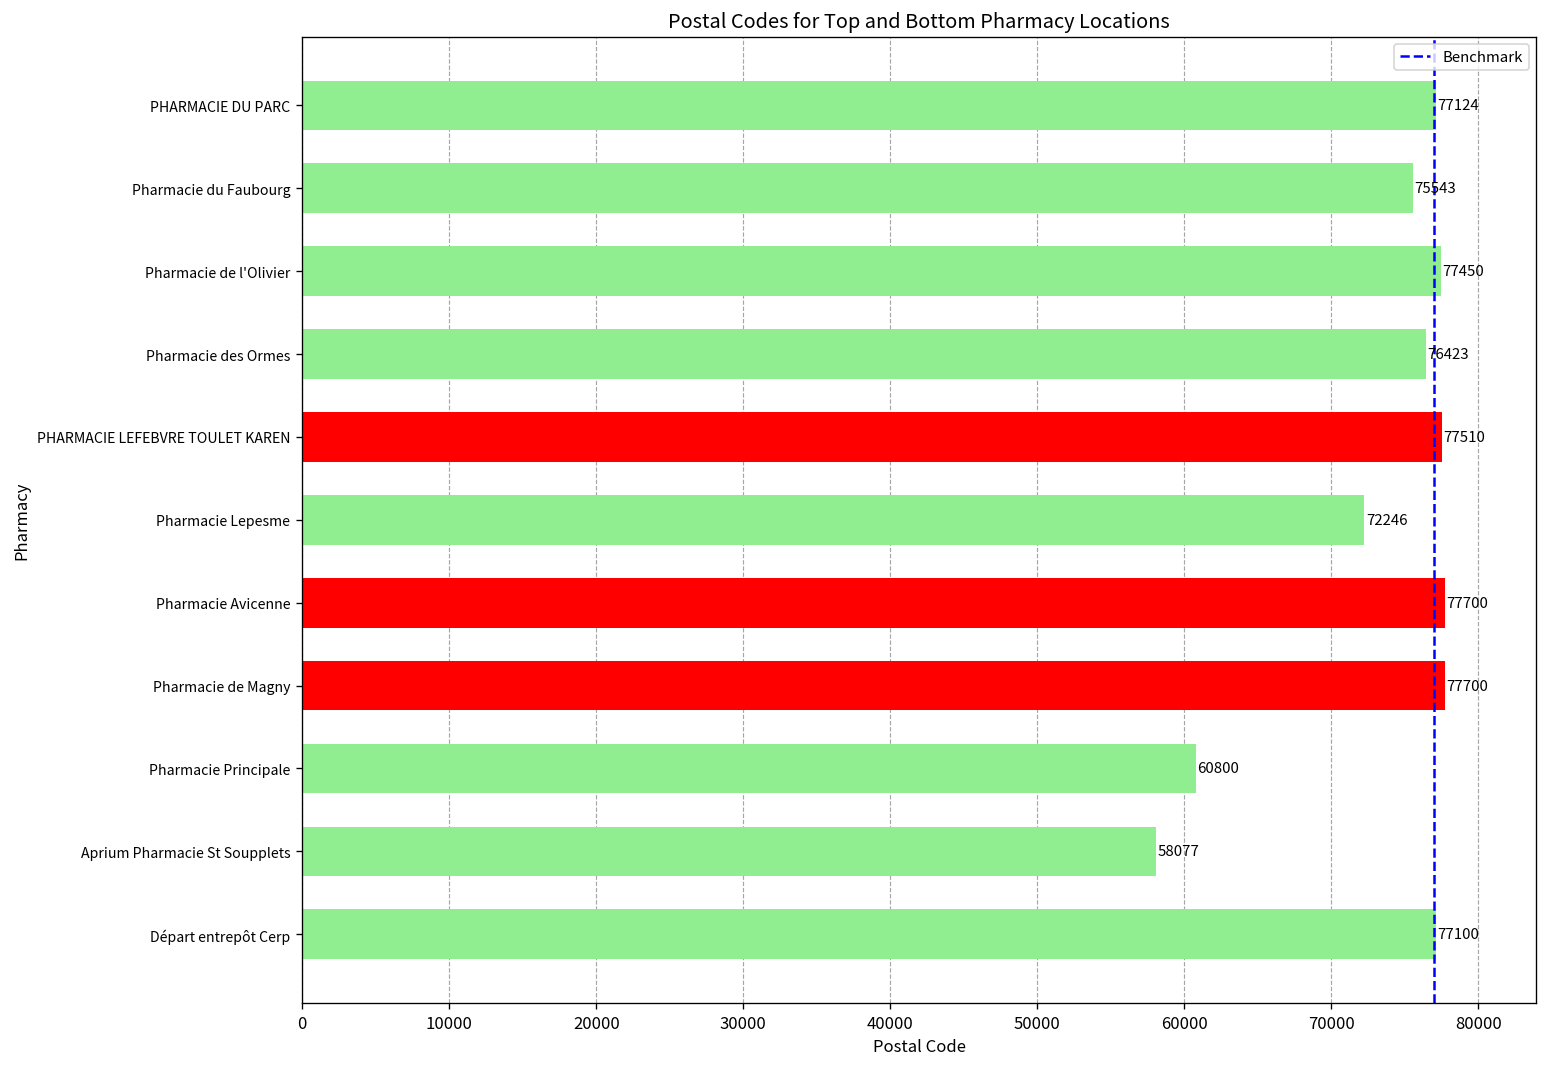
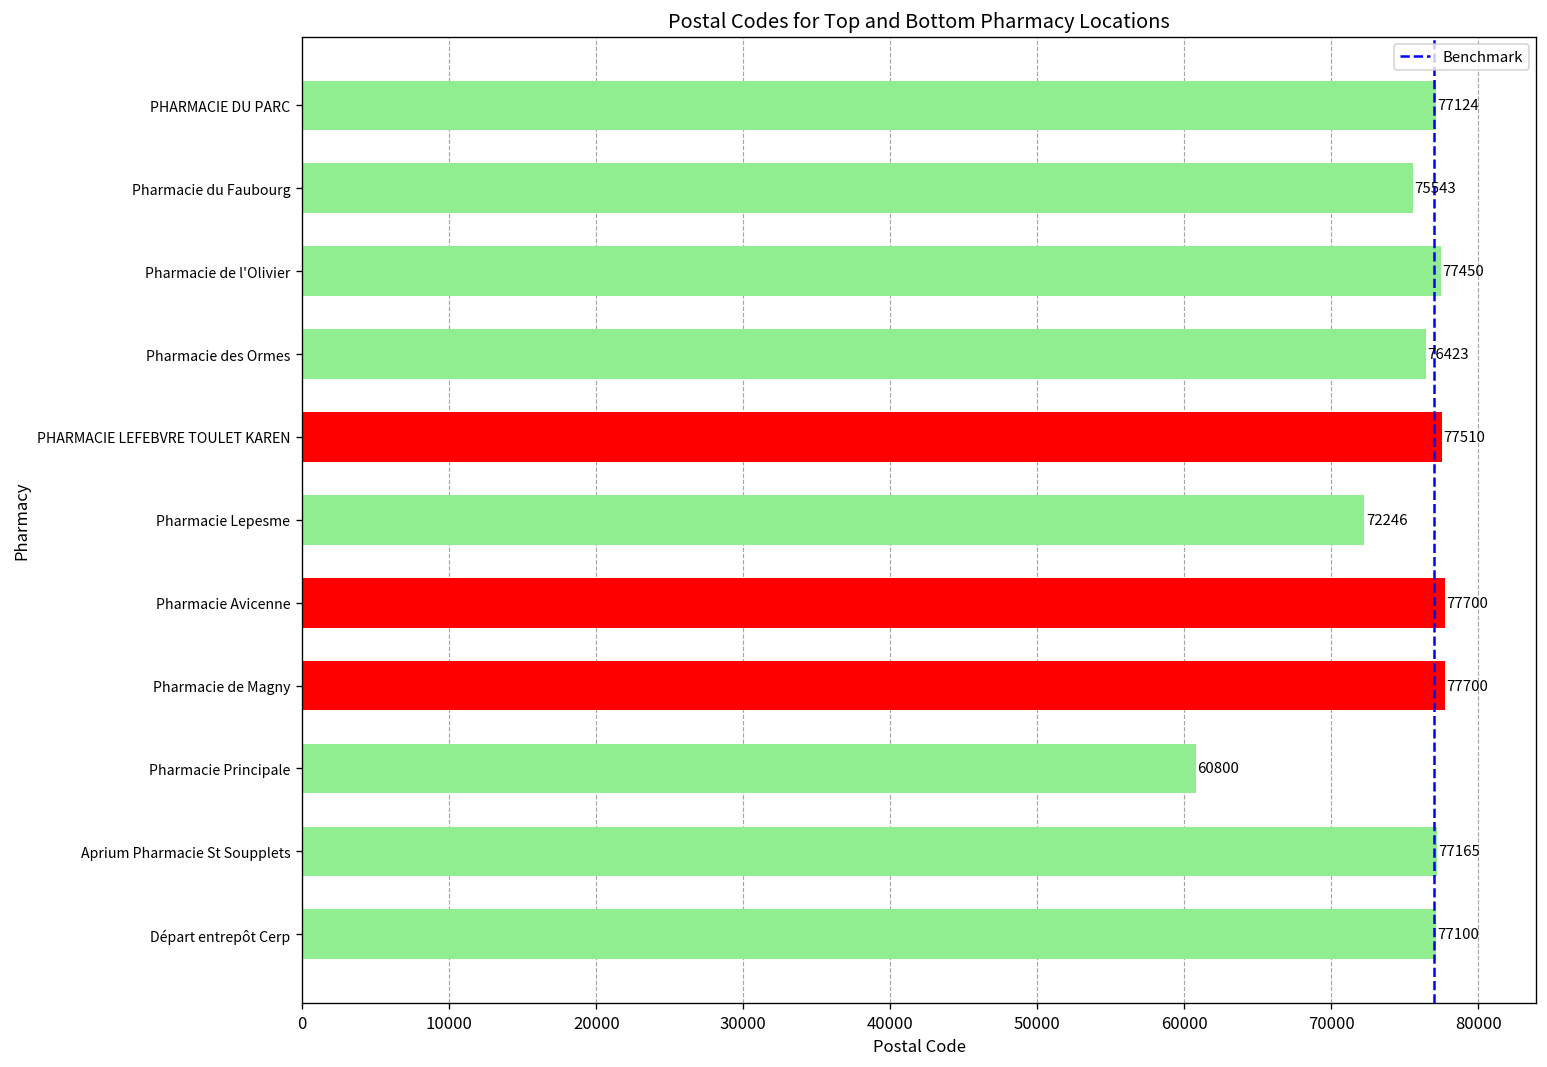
Aprium Pharmacie St Soupplets: 58077 -> 77165
